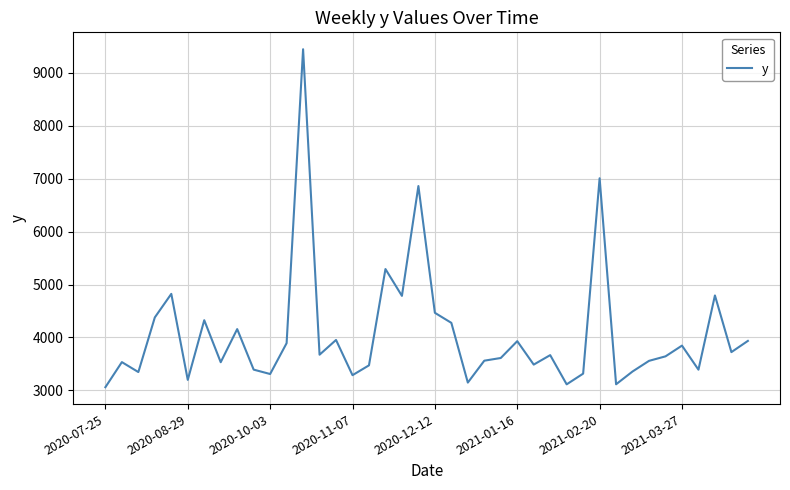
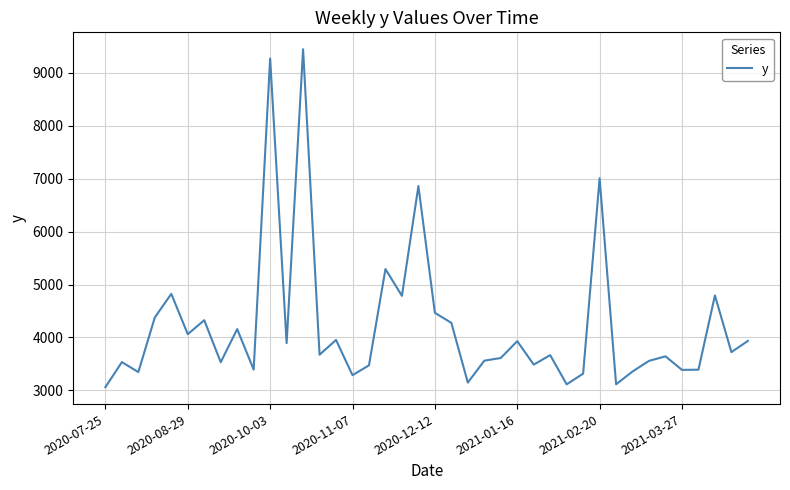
2020-08-29: 3200 -> 4100
2020-10-03: 3300 -> 9300
2021-03-27: 3800 -> 3400
